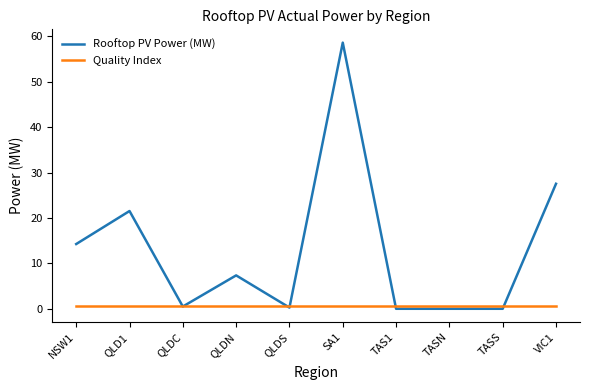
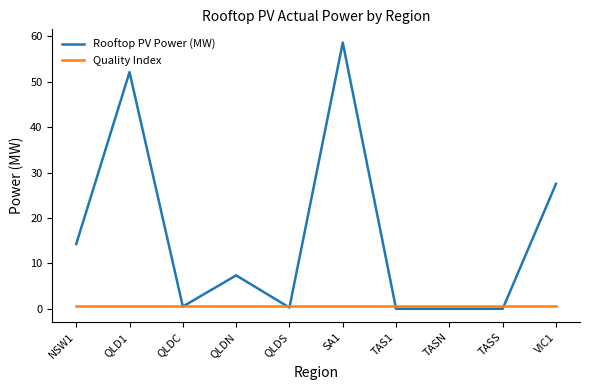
Rooftop PV Power (MW), QLD1: 22 -> 52
